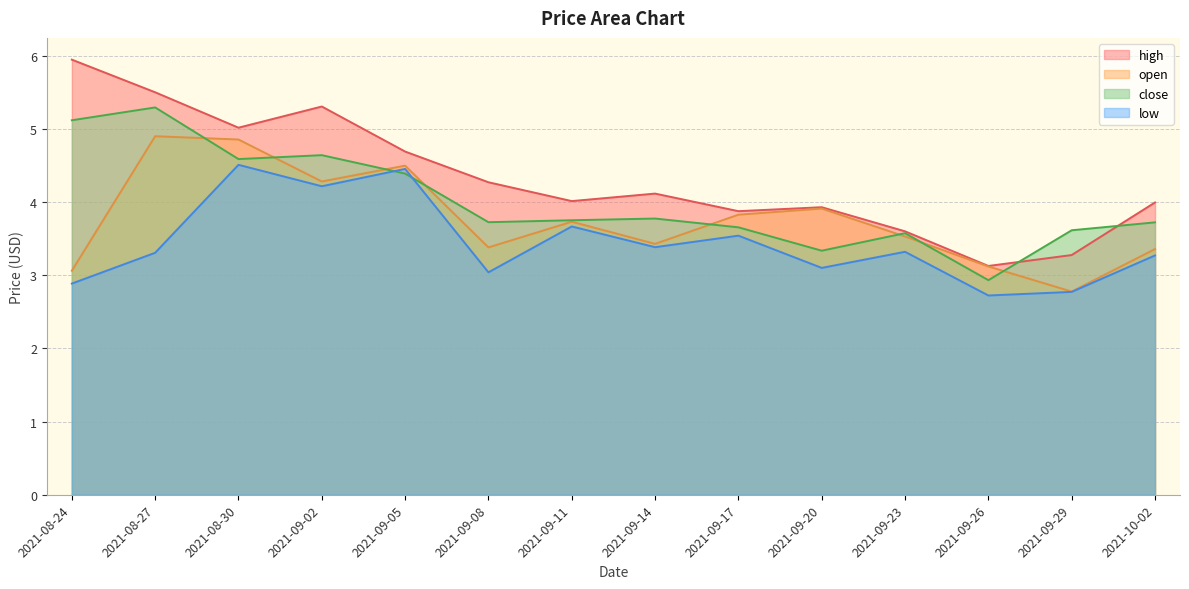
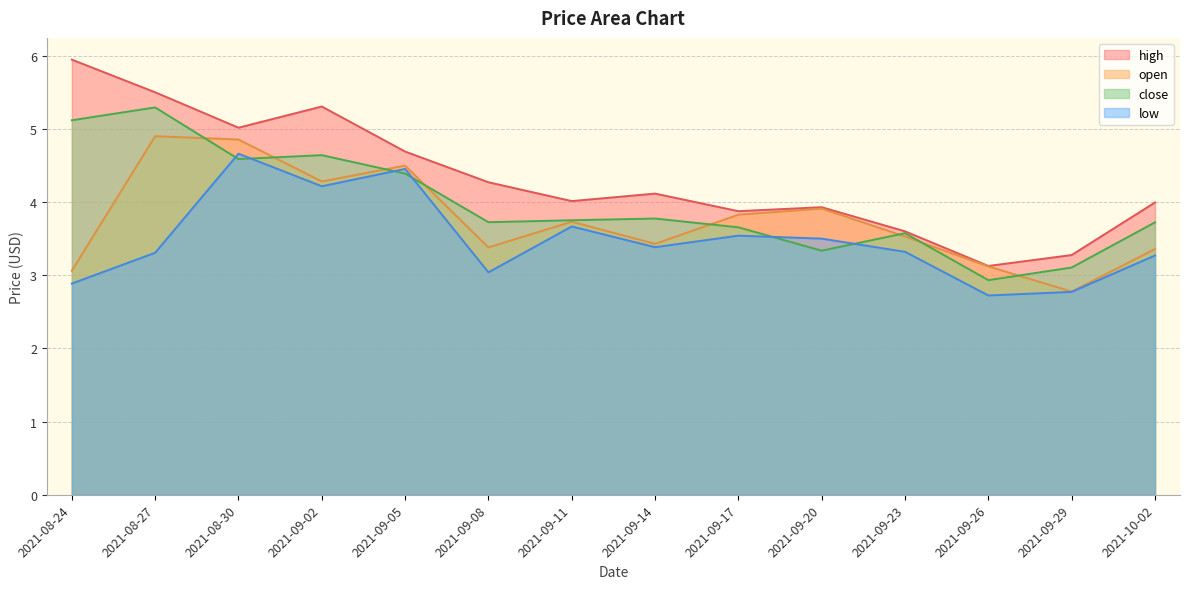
low, 2021-08-30: 4.5 -> 4.7
low, 2021-09-20: 3.1 -> 3.5
close, 2021-09-29: 3.6 -> 3.1
